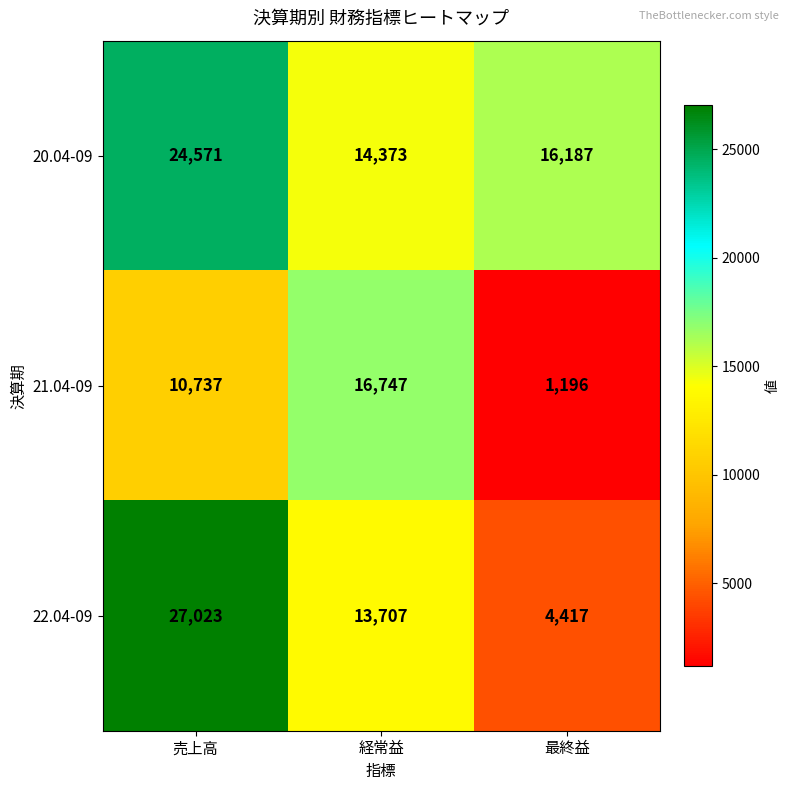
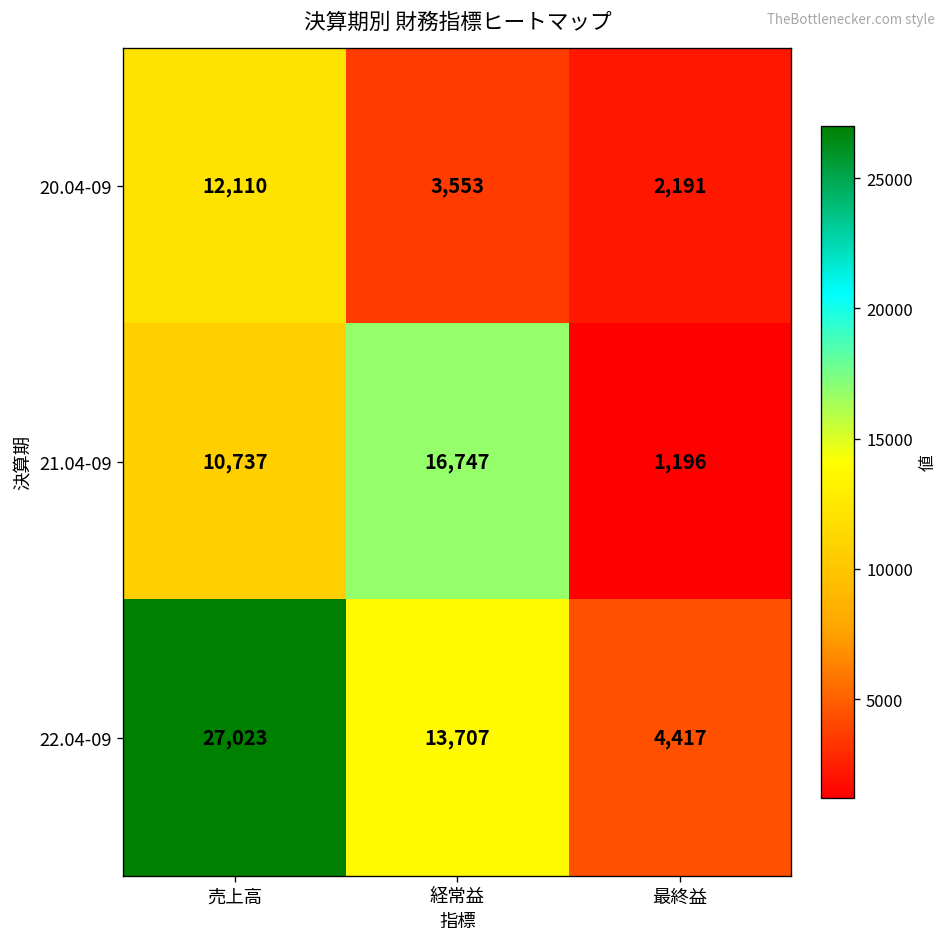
20.04-09, 売上高: 24,571 -> 12,110
20.04-09, 経常益: 14,373 -> 3,553
20.04-09, 最終益: 16,187 -> 2,191
